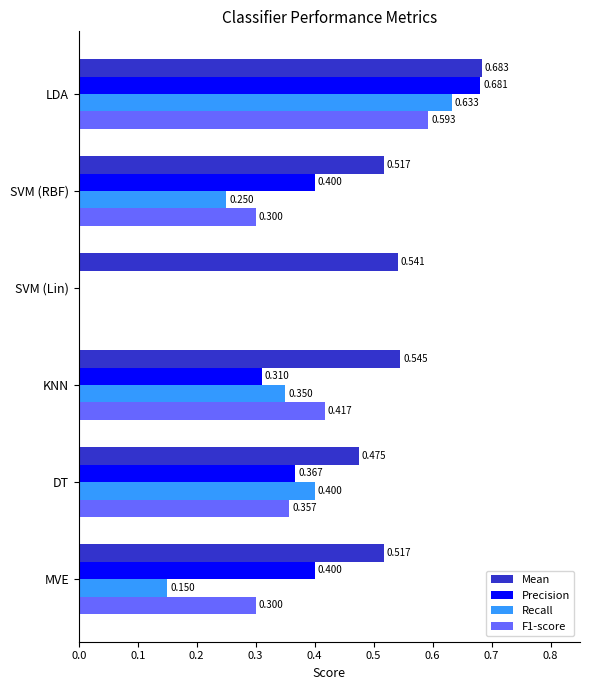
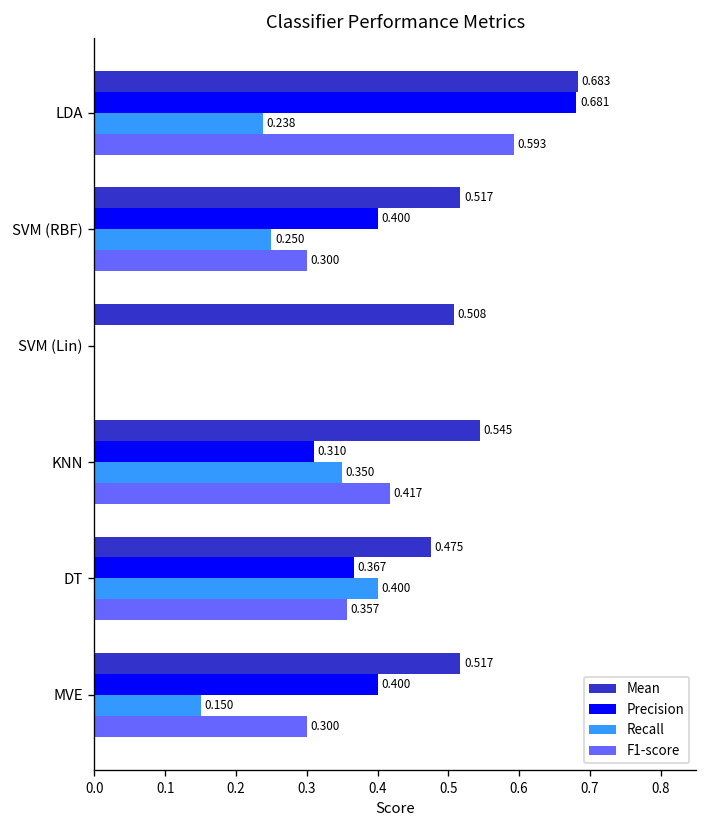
Recall, LDA: 0.633 -> 0.238
Mean, SVM (Lin): 0.541 -> 0.508
